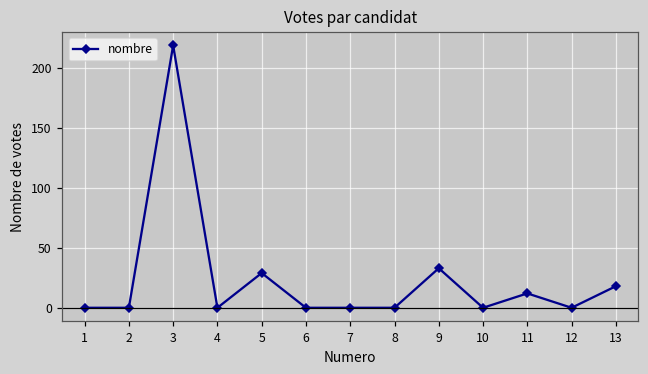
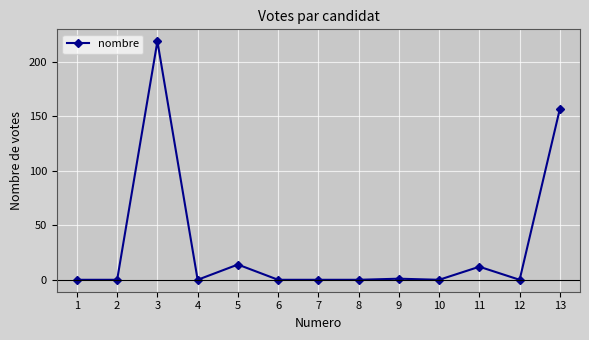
5: 29 -> 14
9: 33 -> 1
13: 18 -> 157
